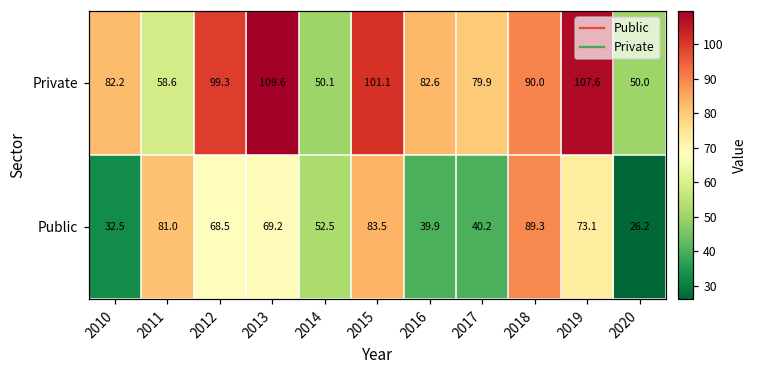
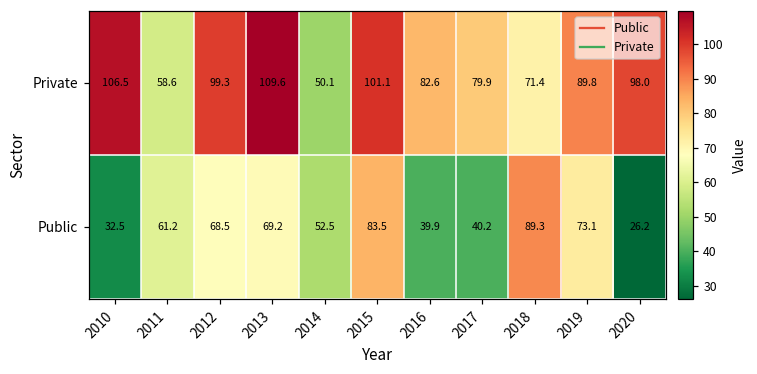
Private, 2010: 82.2 -> 106.5
Private, 2018: 90.0 -> 71.4
Private, 2019: 107.6 -> 89.8
Private, 2020: 50.0 -> 98.0
Public, 2011: 81.0 -> 61.2
